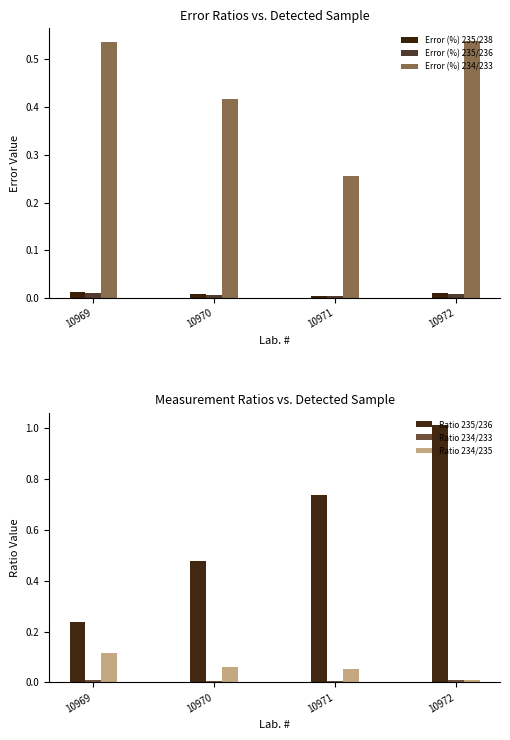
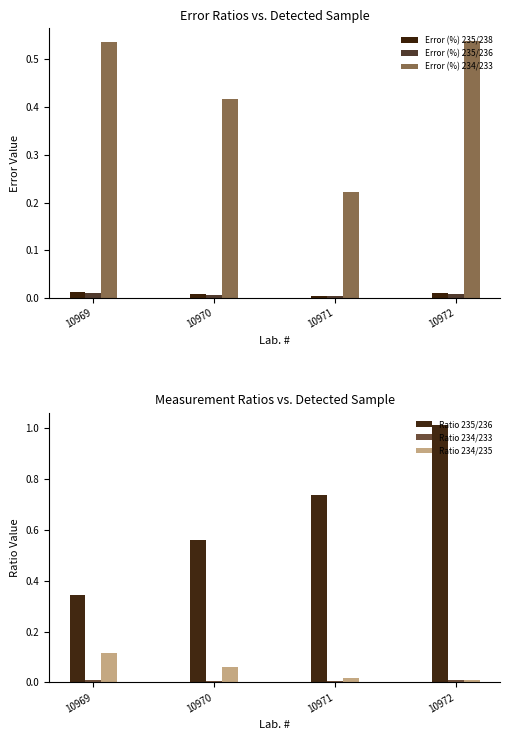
Error Ratios vs. Detected Sample, Error (%) 234/233, 10971: 0.25 -> 0.22
Measurement Ratios vs. Detected Sample, Ratio 235/236, 10969: 0.24 -> 0.34
Measurement Ratios vs. Detected Sample, Ratio 235/236, 10970: 0.48 -> 0.56
Measurement Ratios vs. Detected Sample, Ratio 234/235, 10971: 0.05 -> 0.02
